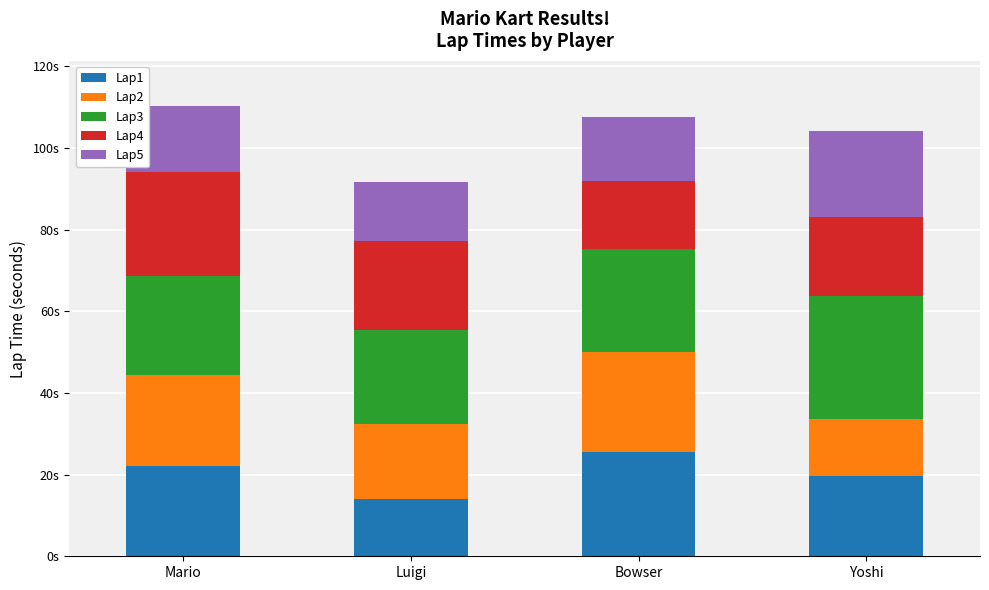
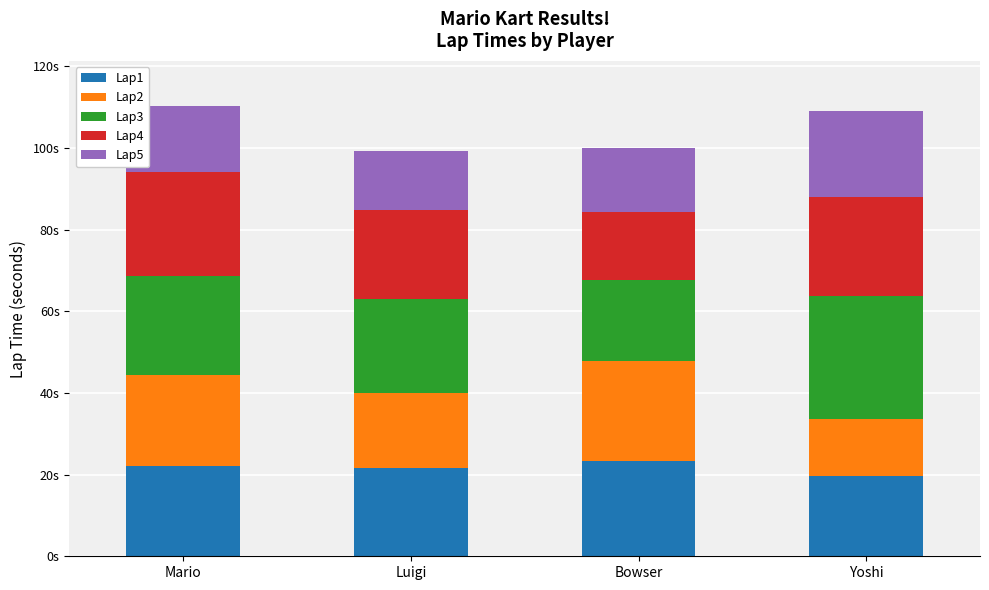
Lap1, Luigi: 14s -> 22s
Lap1, Bowser: 26s -> 23s
Lap3, Bowser: 25s -> 20s
Lap4, Yoshi: 19s -> 24s
